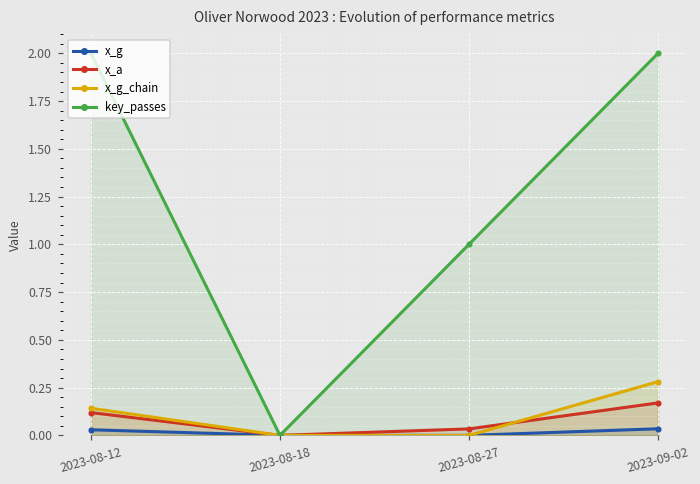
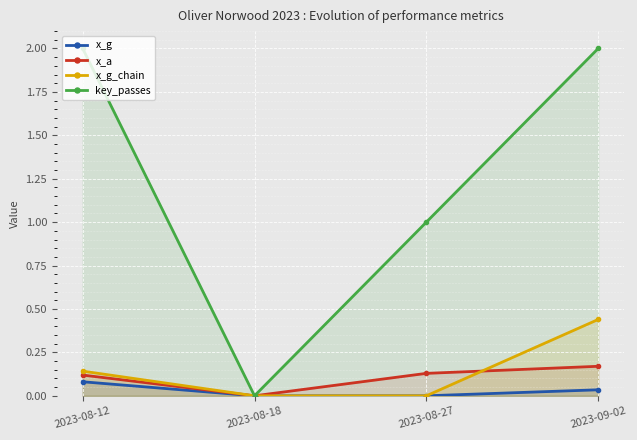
x_g, 2023-08-12: 0.03 -> 0.08
x_a, 2023-08-27: 0.03 -> 0.13
x_g_chain, 2023-09-02: 0.28 -> 0.44
